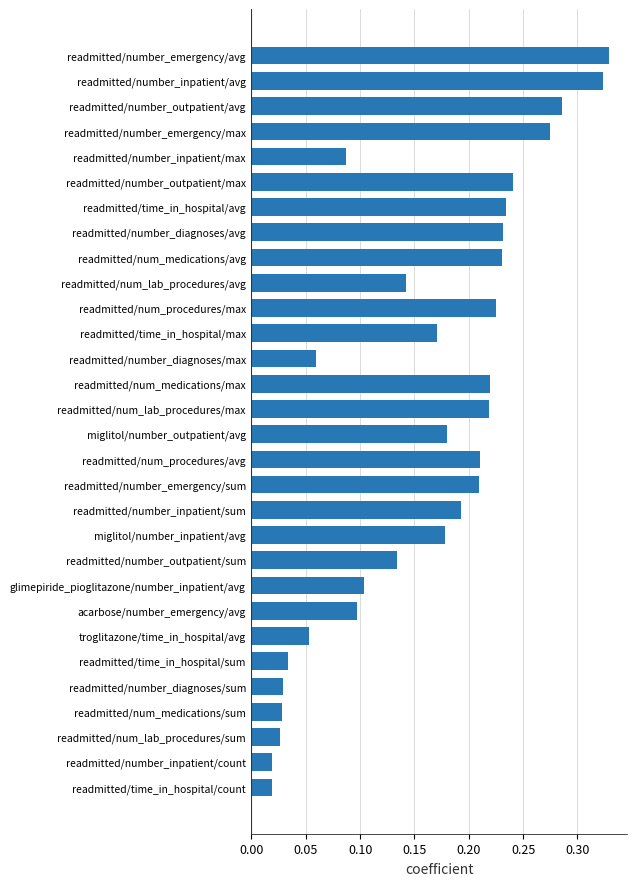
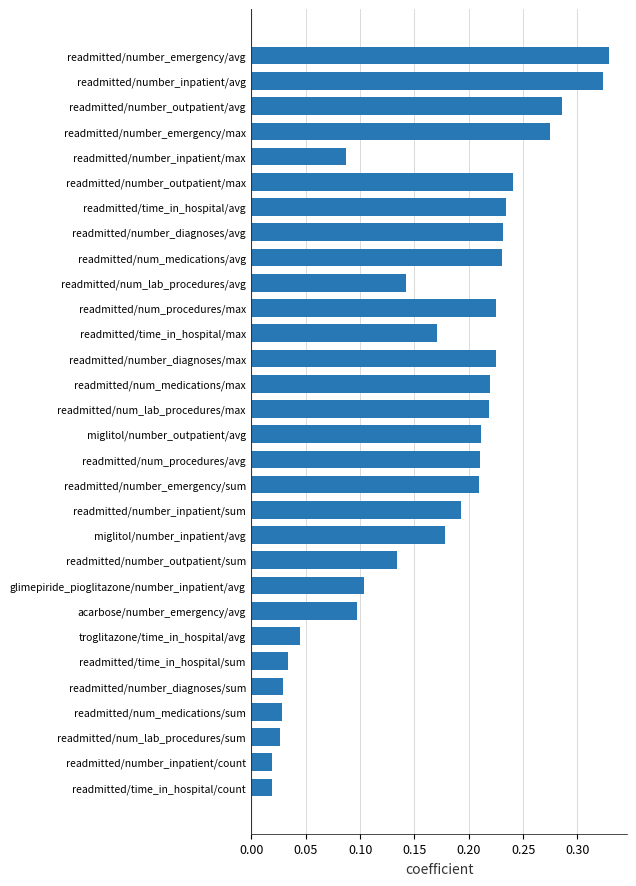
readmitted/number_diagnoses/max: 0.059 -> 0.225
miglitol/number_outpatient/avg: 0.180 -> 0.211
troglitazone/time_in_hospital/avg: 0.053 -> 0.045
